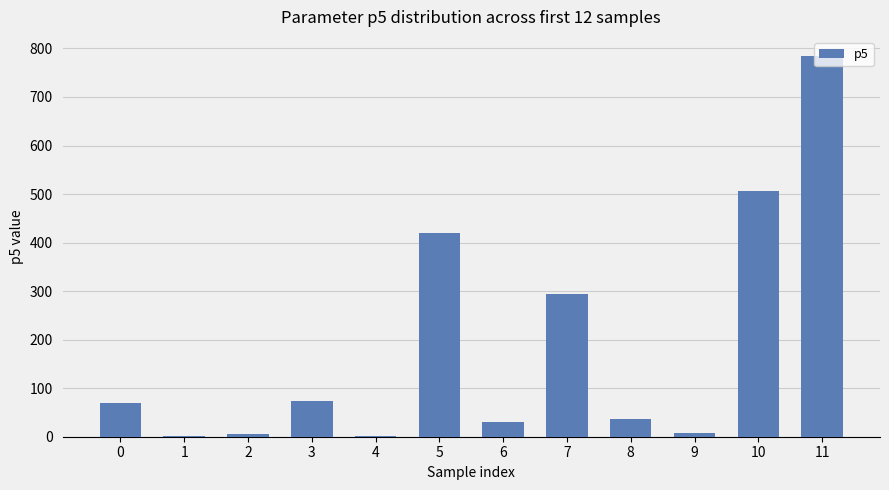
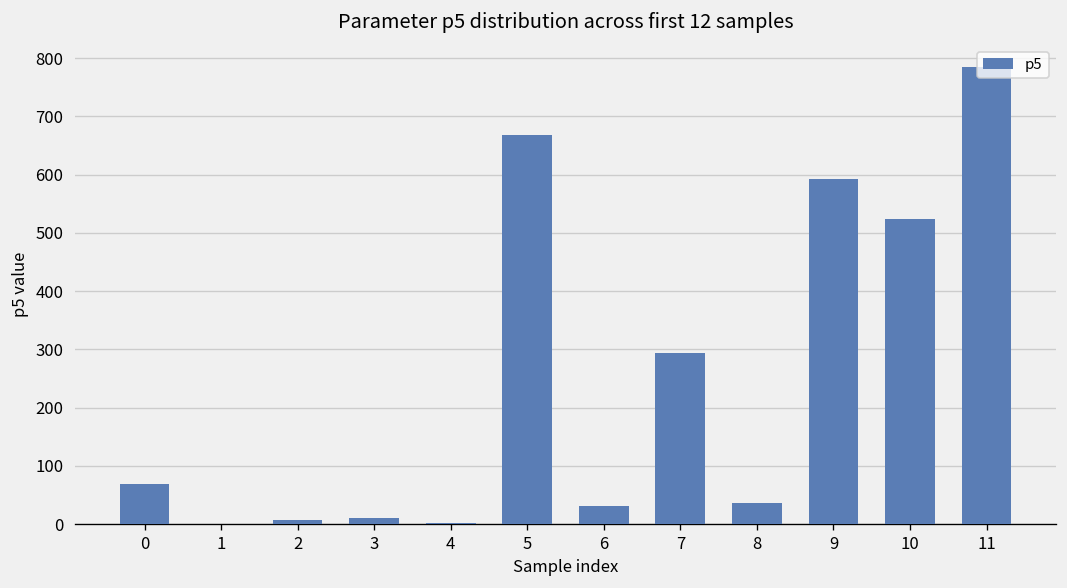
3: 70 -> 10
5: 420 -> 670
9: 10 -> 590
10: 510 -> 520
